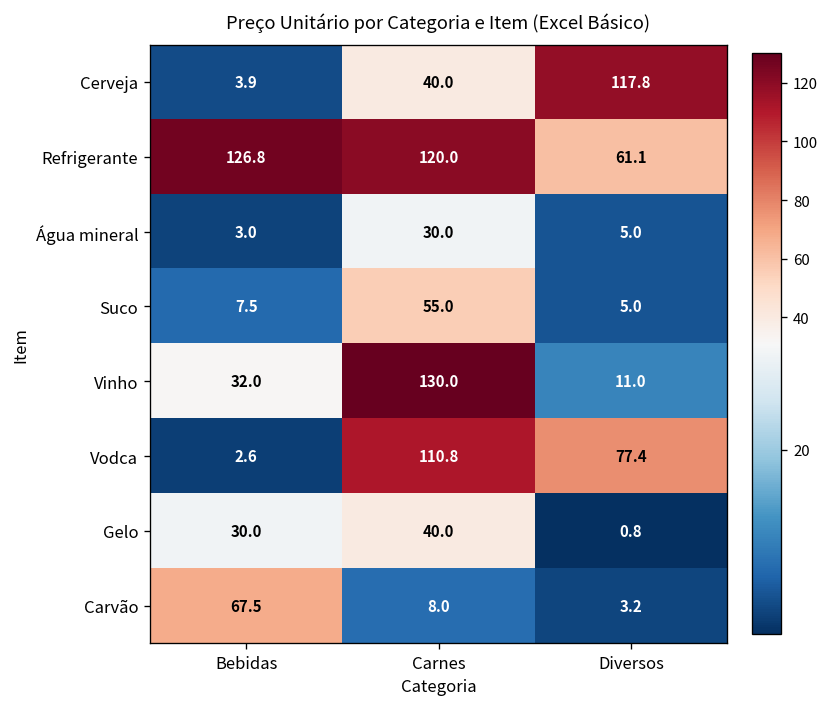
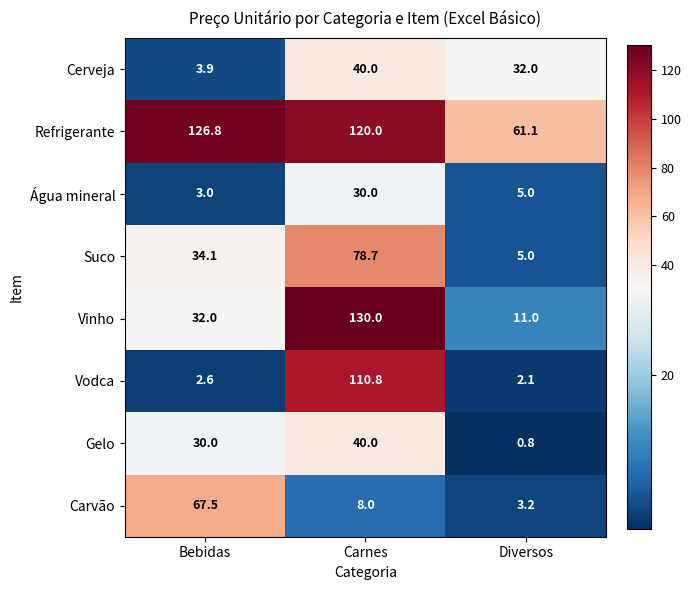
Cerveja, Diversos: 117.8 -> 32.0
Suco, Bebidas: 7.5 -> 34.1
Suco, Carnes: 55.0 -> 78.7
Vodca, Diversos: 77.4 -> 2.1
